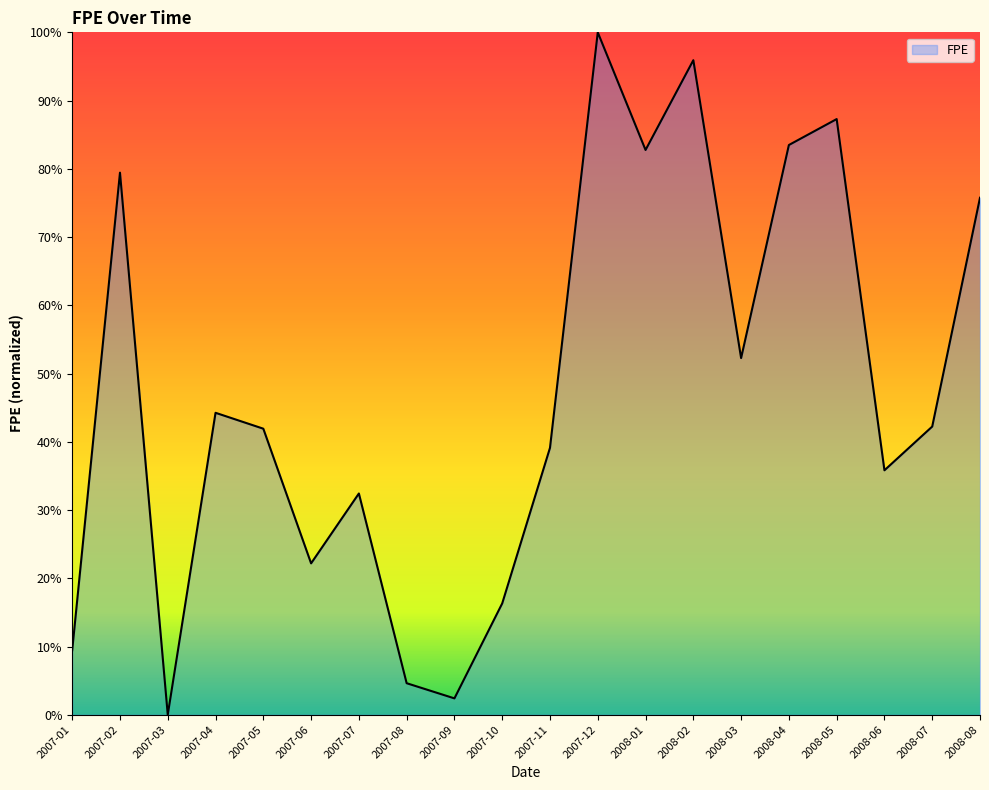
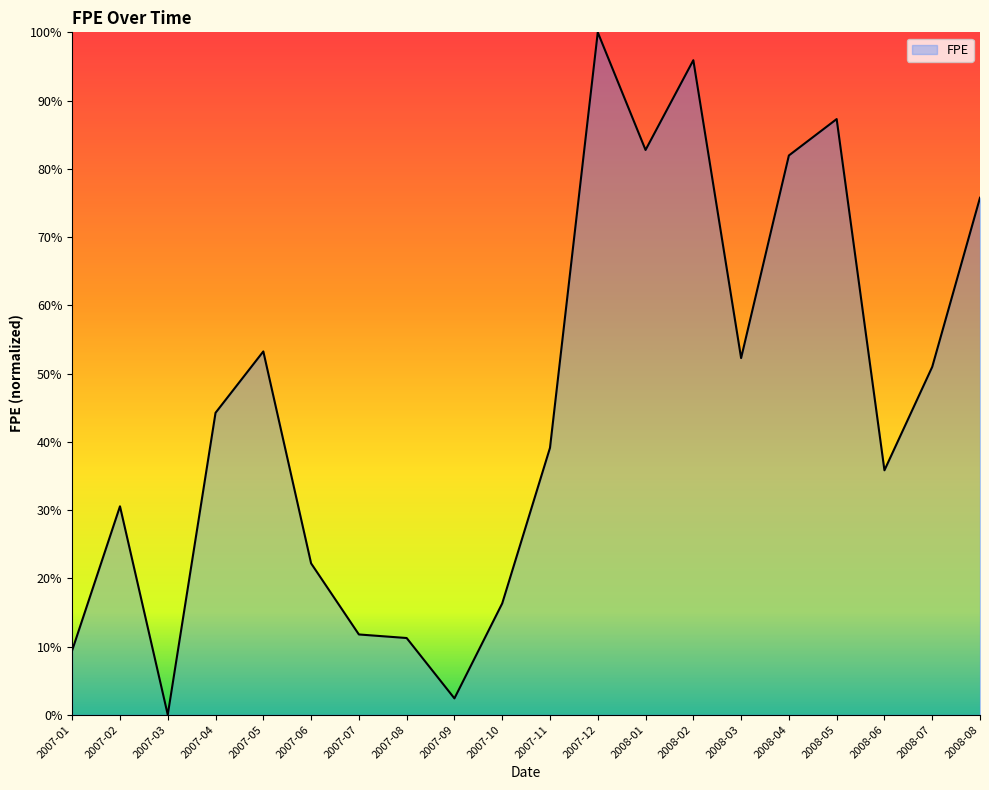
2007-02: 79% -> 31%
2007-05: 42% -> 53%
2007-07: 32% -> 12%
2007-08: 5% -> 11%
2008-04: 83% -> 82%
2008-07: 42% -> 51%
